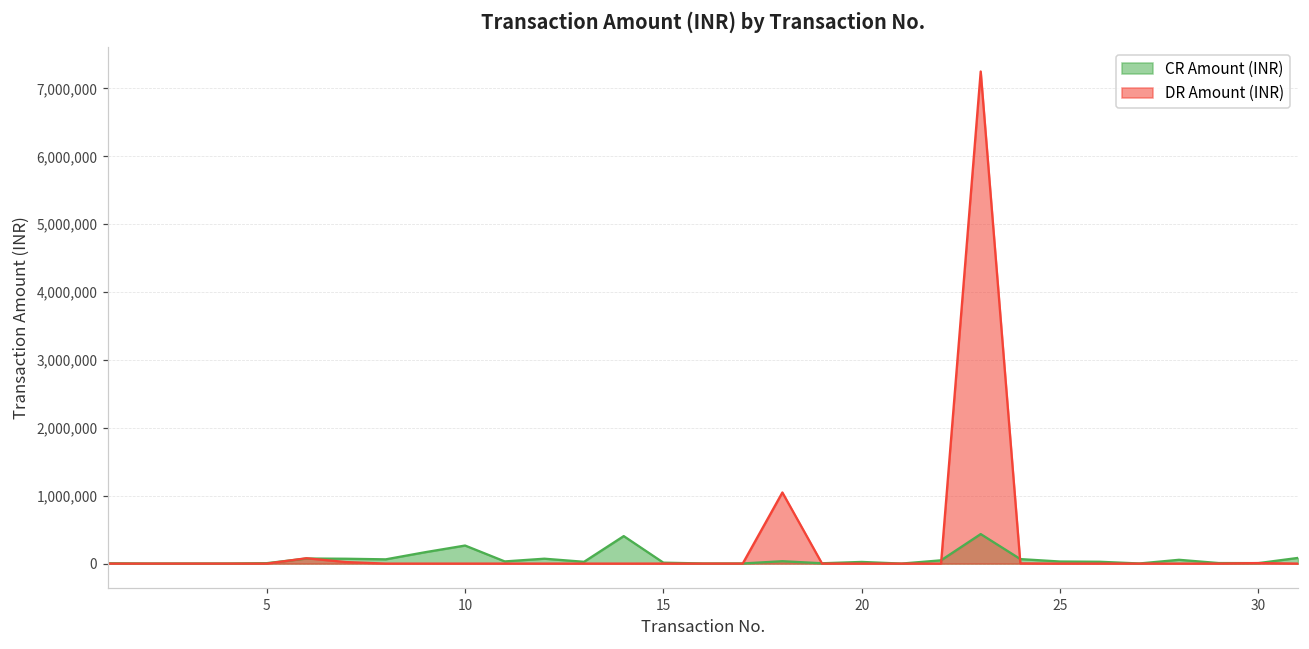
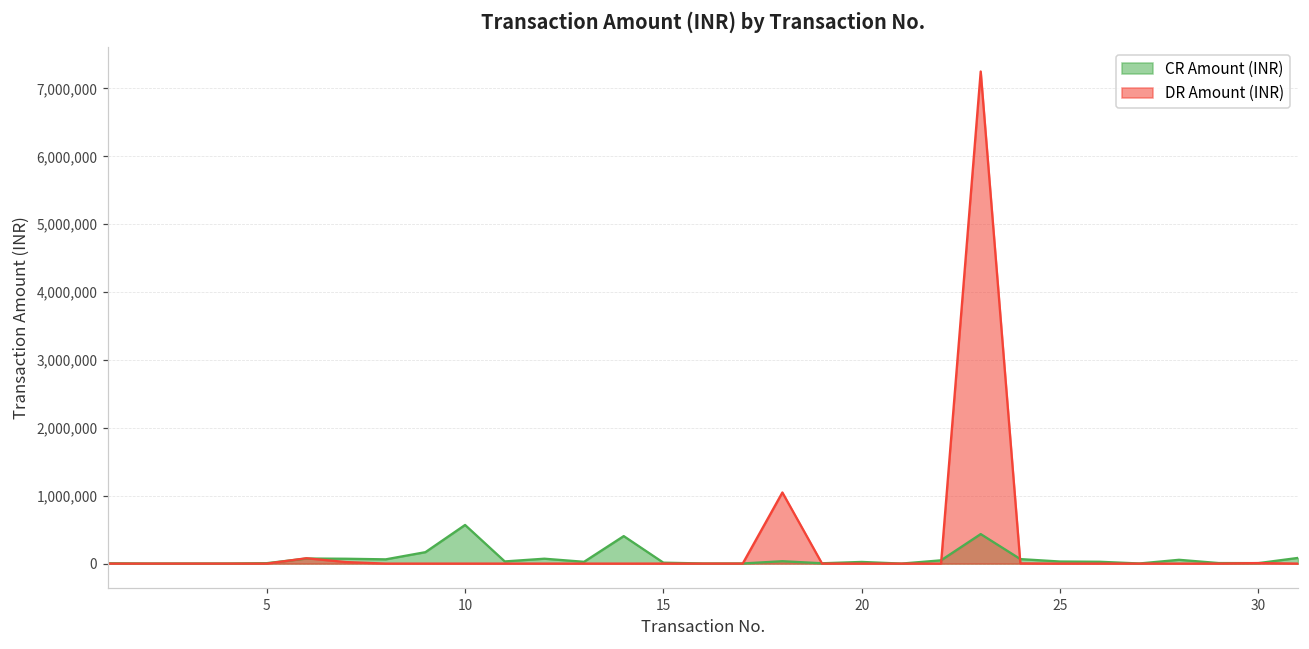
CR Amount (INR), 10: 300,000 -> 600,000
